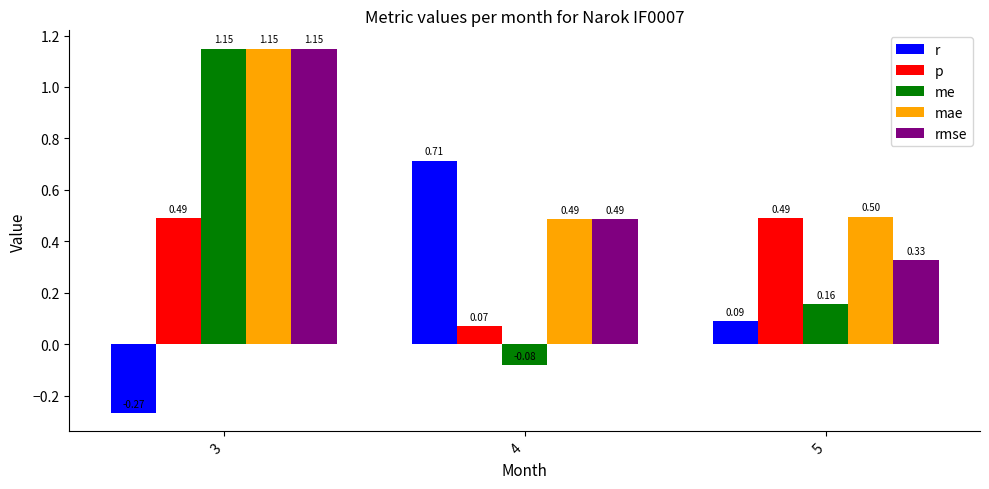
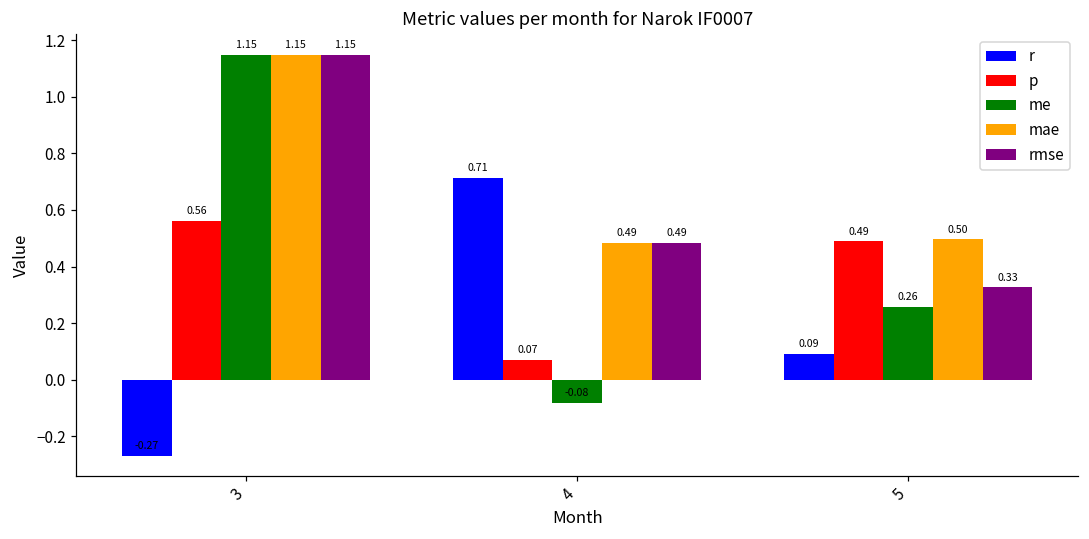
p, 3: 0.49 -> 0.56
me, 5: 0.16 -> 0.26
